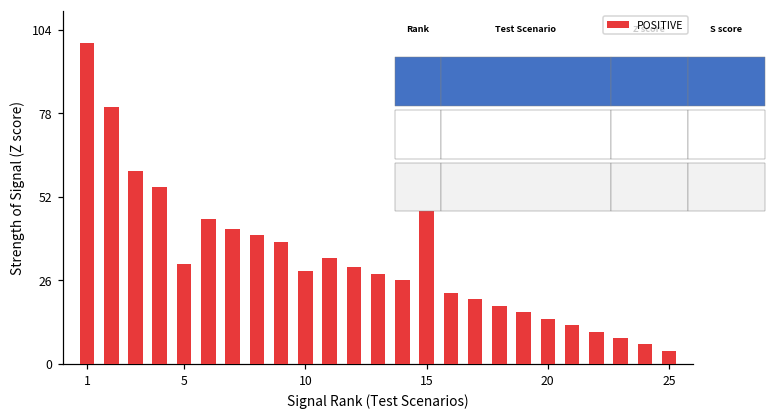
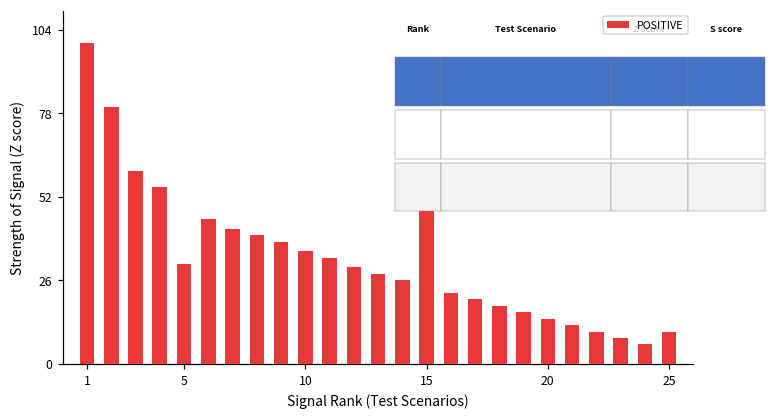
10: 29 -> 35
25: 4 -> 10
